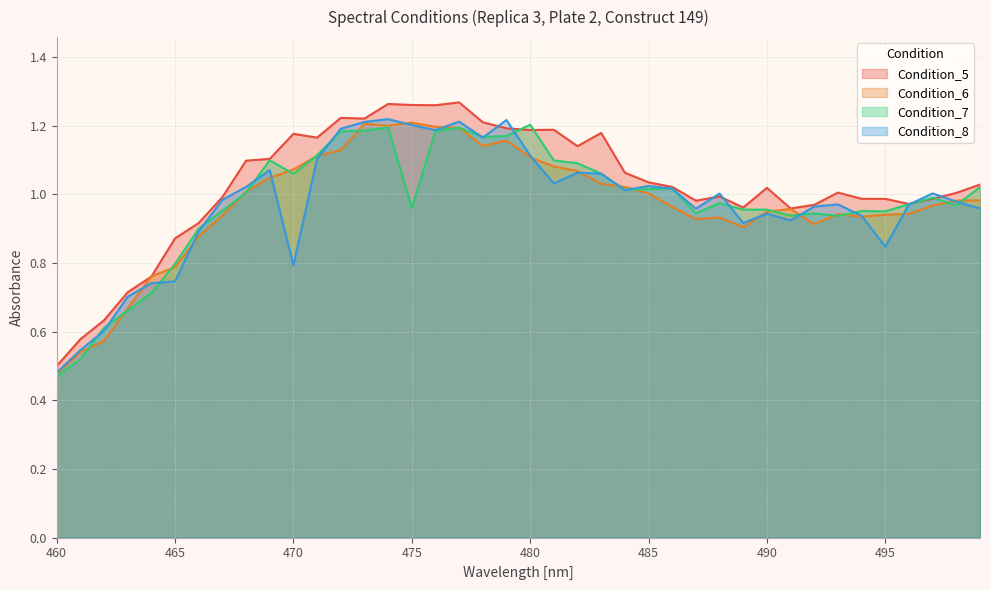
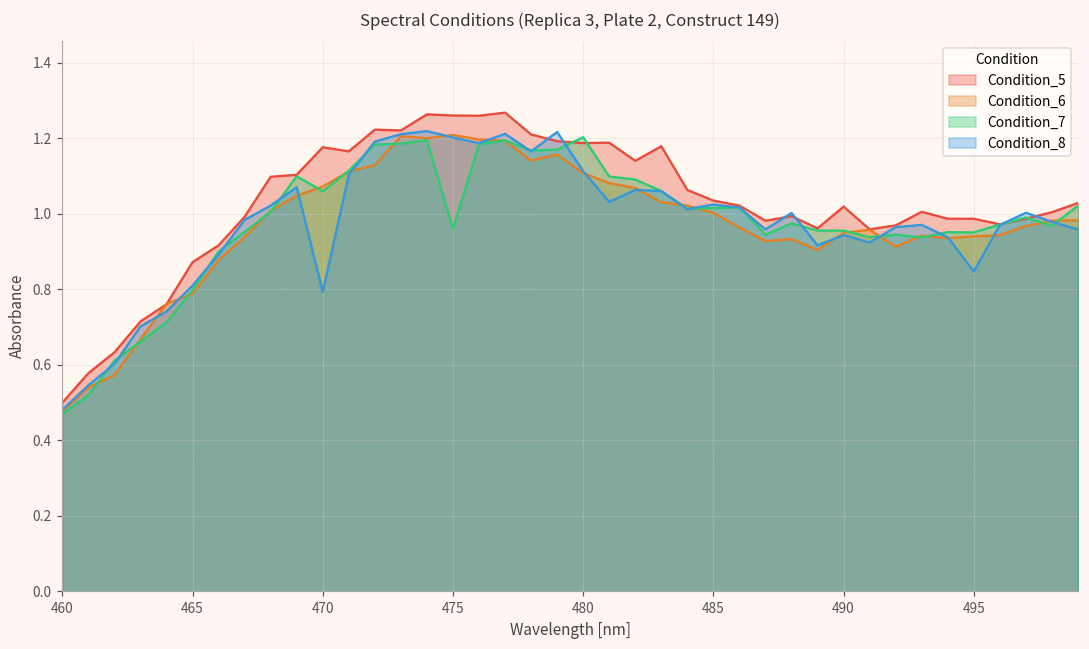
Condition_8, 465: 0.75 -> 0.81
